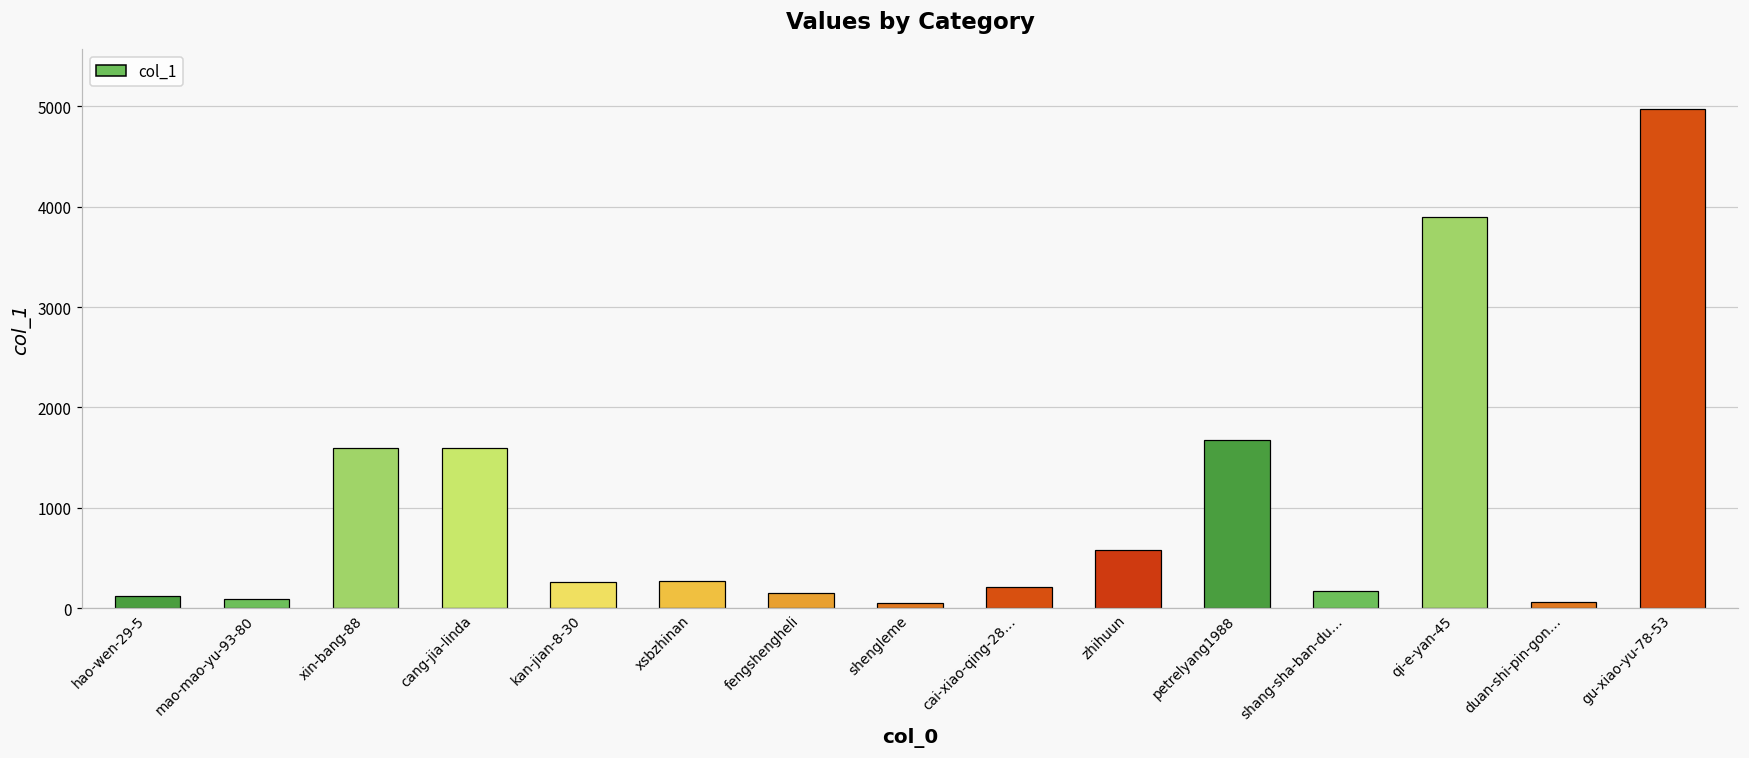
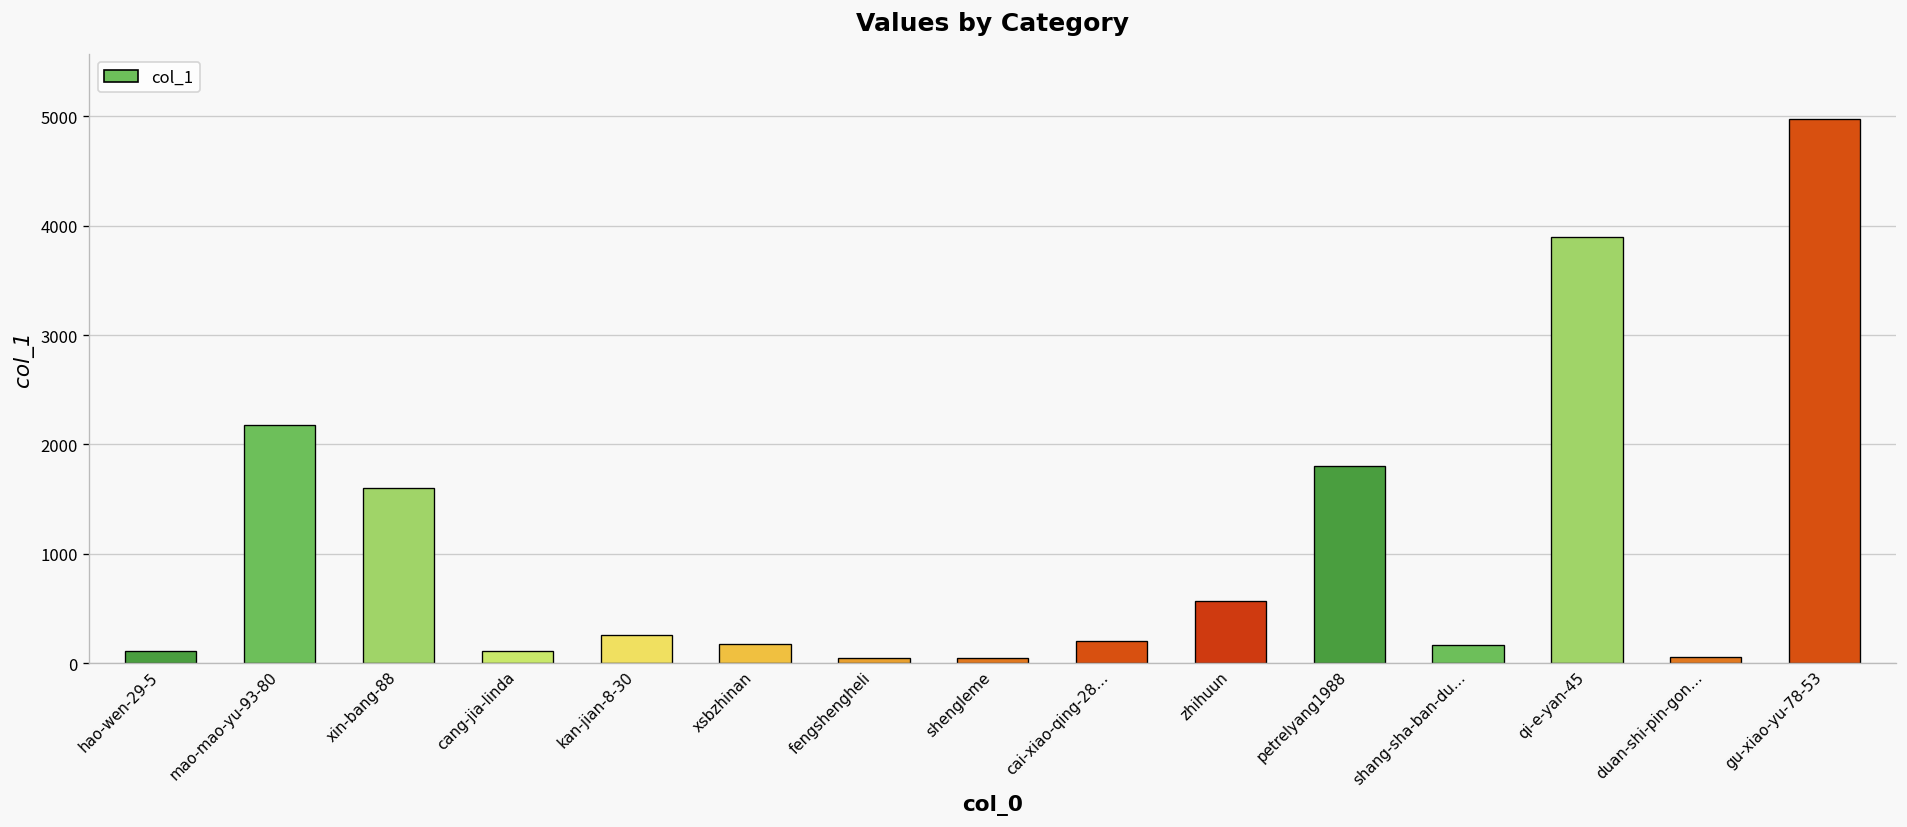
mao-mao-yu-93-80: 100 -> 2200
cang-jia-linda: 1600 -> 100
xsbzhinan: 300 -> 200
fengshengheli: 200 -> 100
petrelyang1988: 1700 -> 1800
